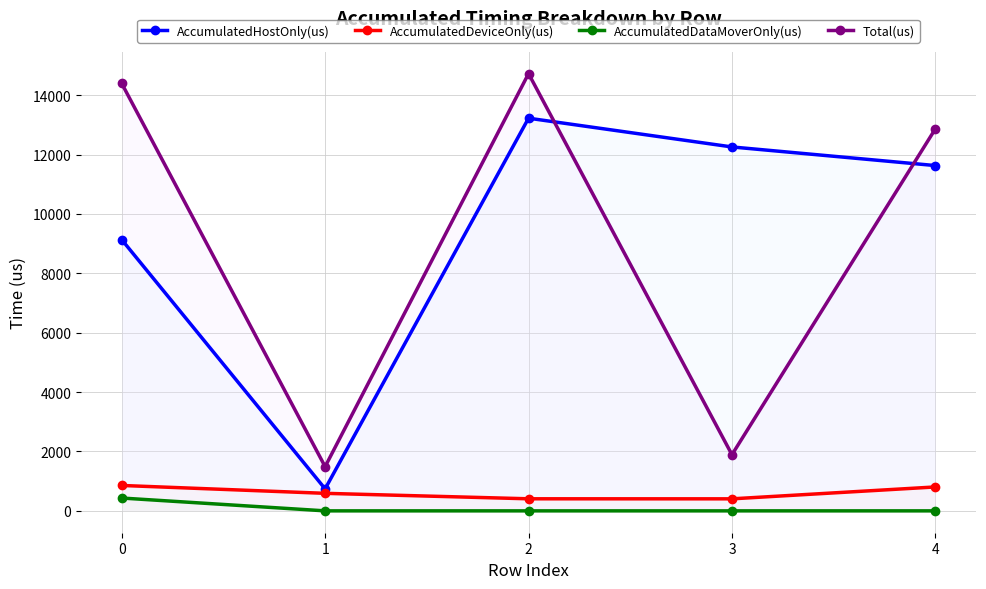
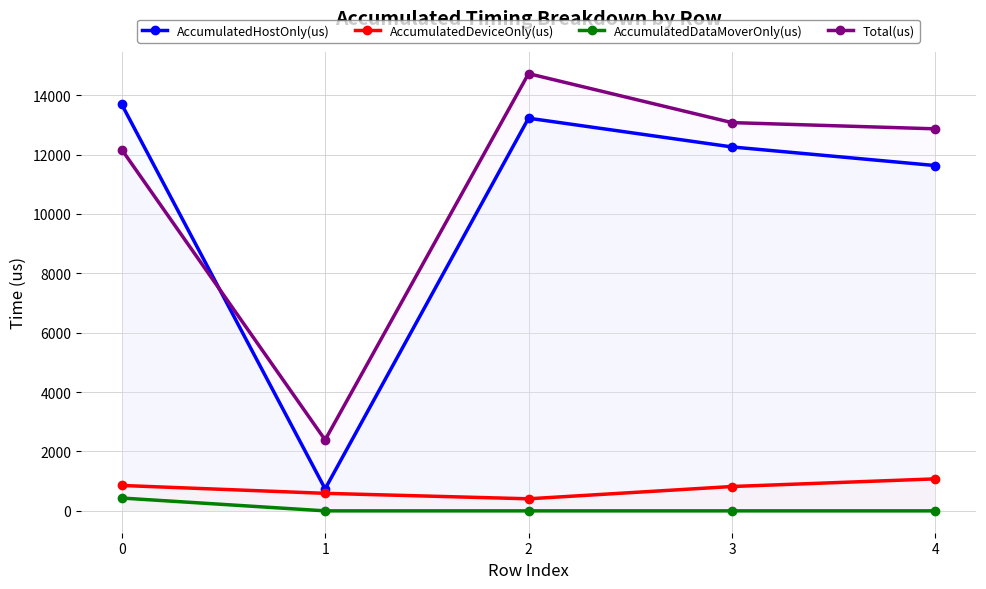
AccumulatedHostOnly(us), 0: 9100 -> 13700
Total(us), 0: 14400 -> 12200
Total(us), 1: 1500 -> 2400
AccumulatedDeviceOnly(us), 3: 400 -> 800
Total(us), 3: 1900 -> 13100
AccumulatedDeviceOnly(us), 4: 800 -> 1100
